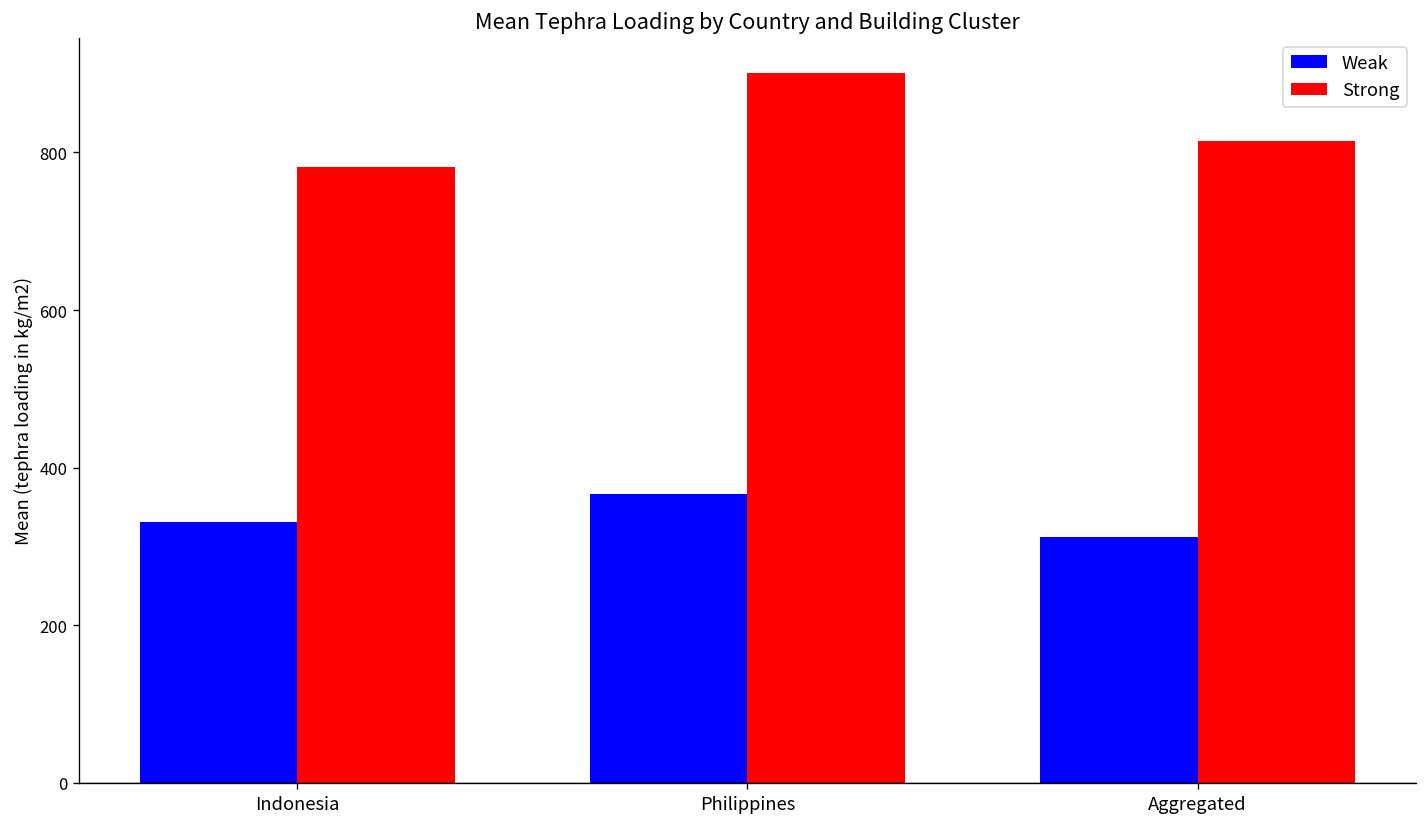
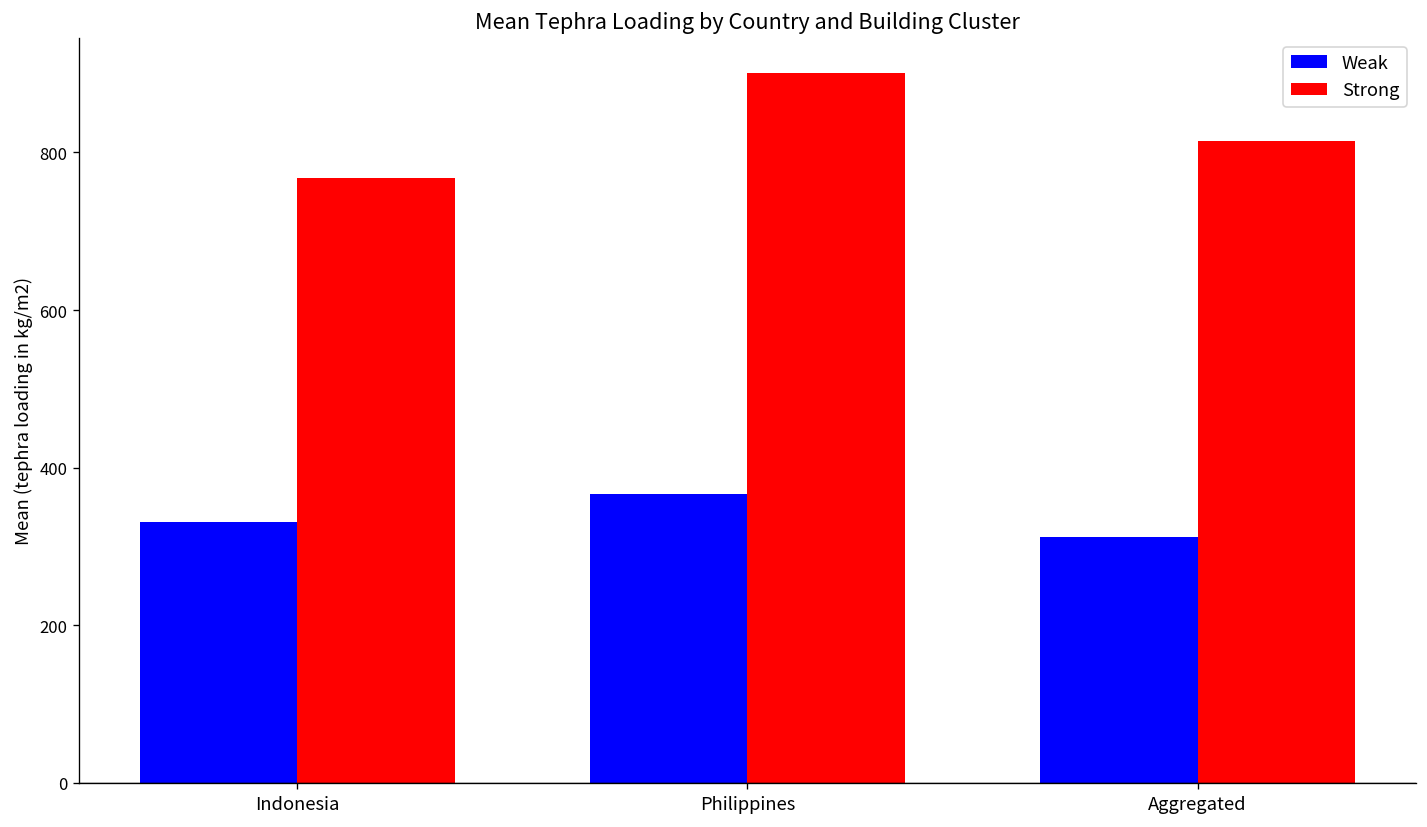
Strong, Indonesia: 780 -> 770
